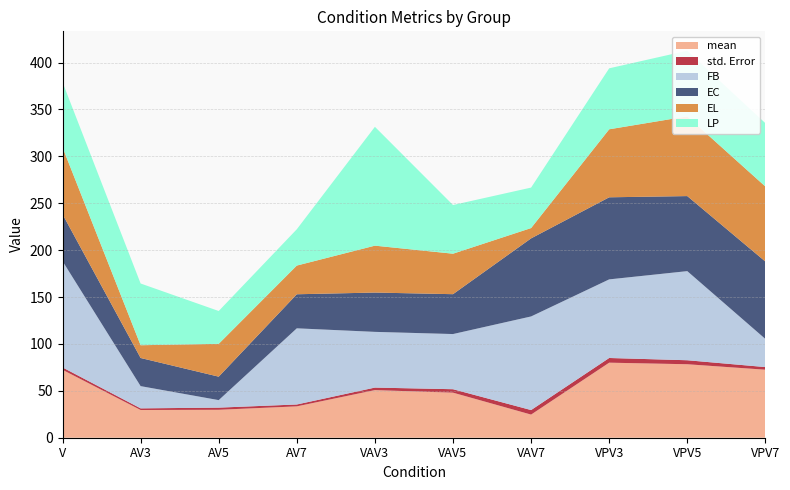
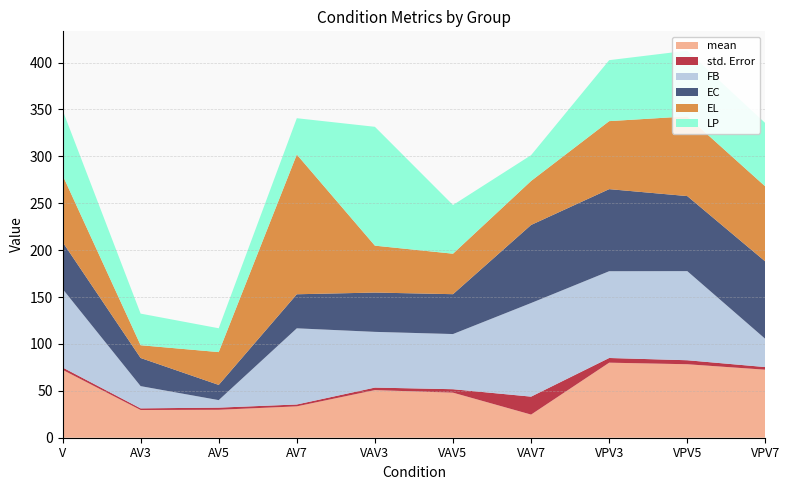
FB, V: 110 -> 80
LP, AV3: 70 -> 30
EC, AV5: 25 -> 16
LP, AV5: 40 -> 30
EL, AV7: 30 -> 150
std. Error, VAV7: 0 -> 20
EL, VAV7: 10 -> 50
LP, VAV7: 40 -> 30
FB, VPV3: 80 -> 90
